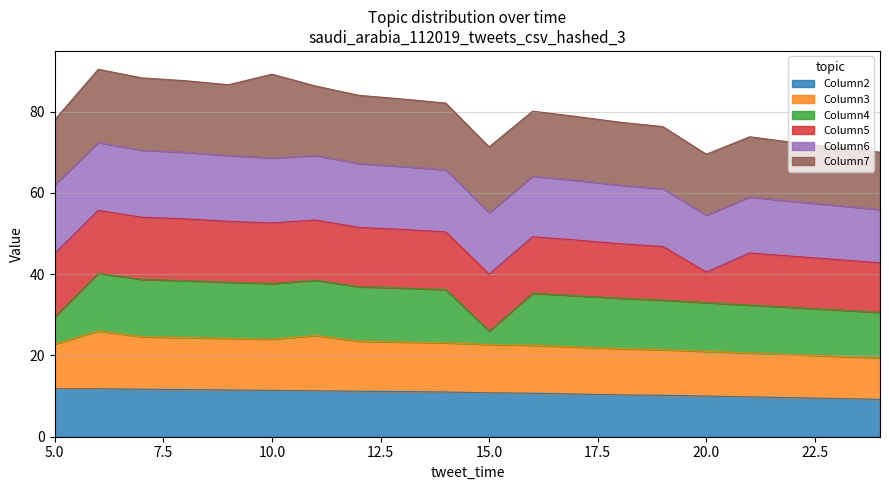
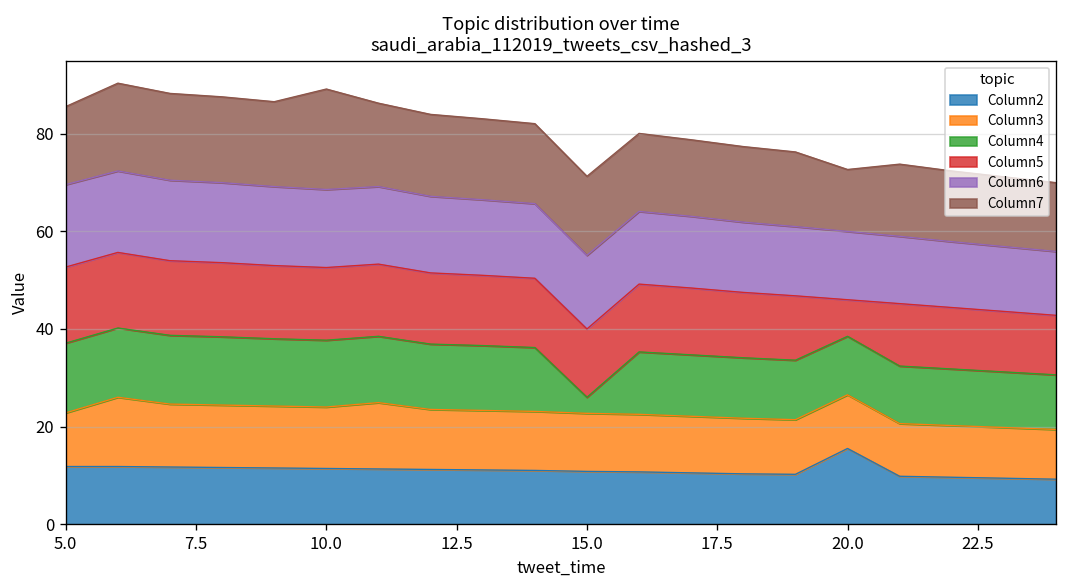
Column4, 5.0: 7 -> 14
Column2, 20.0: 10 -> 16
Column7, 20.0: 15 -> 13
